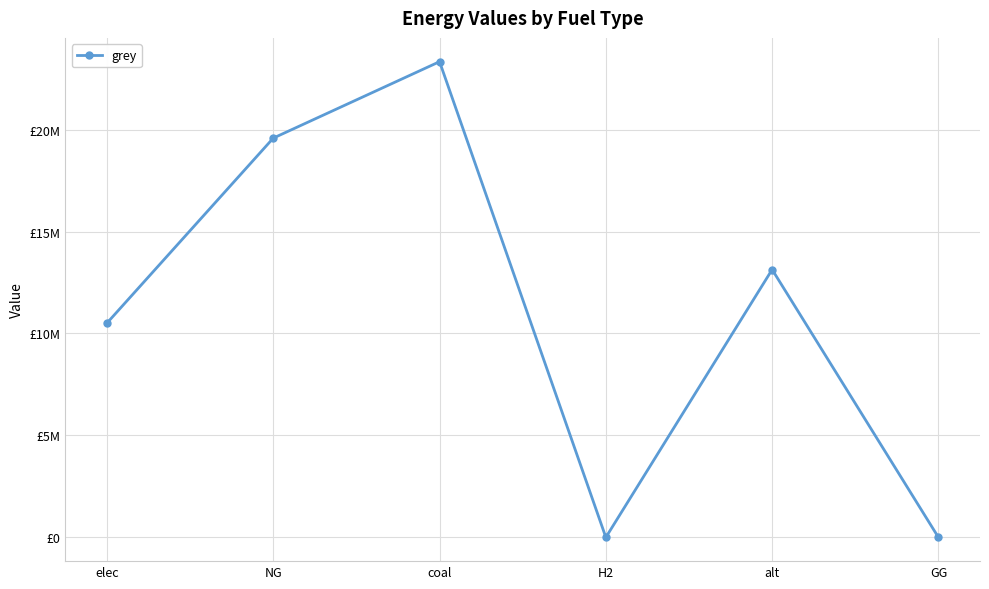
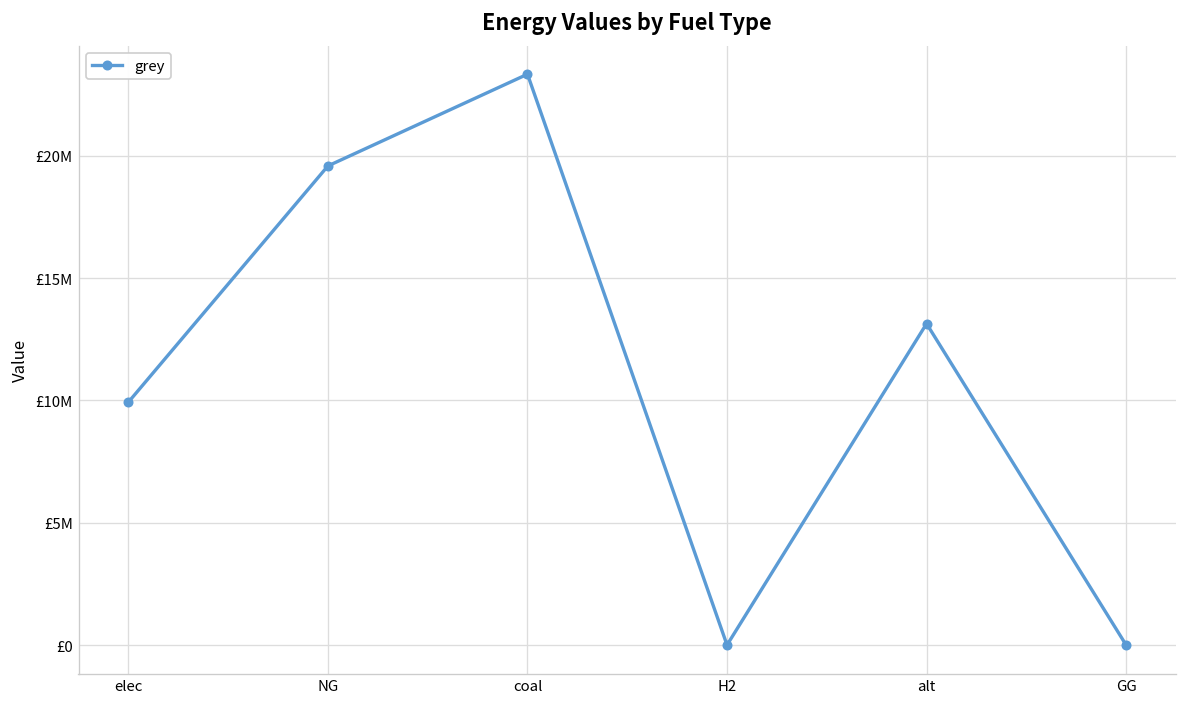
elec: £10500000 -> £9900000
